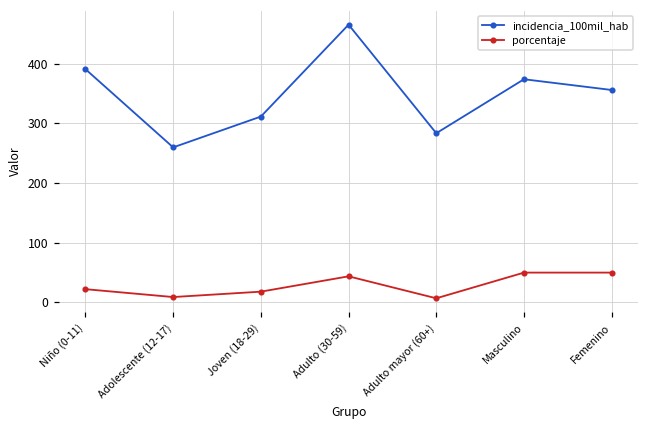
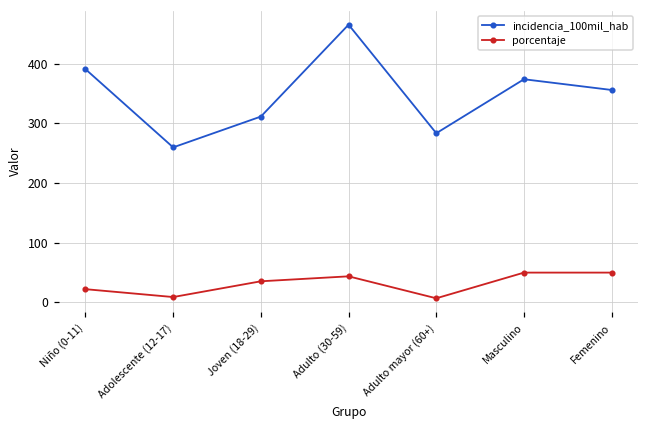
porcentaje, Joven (18-29): 20 -> 40
